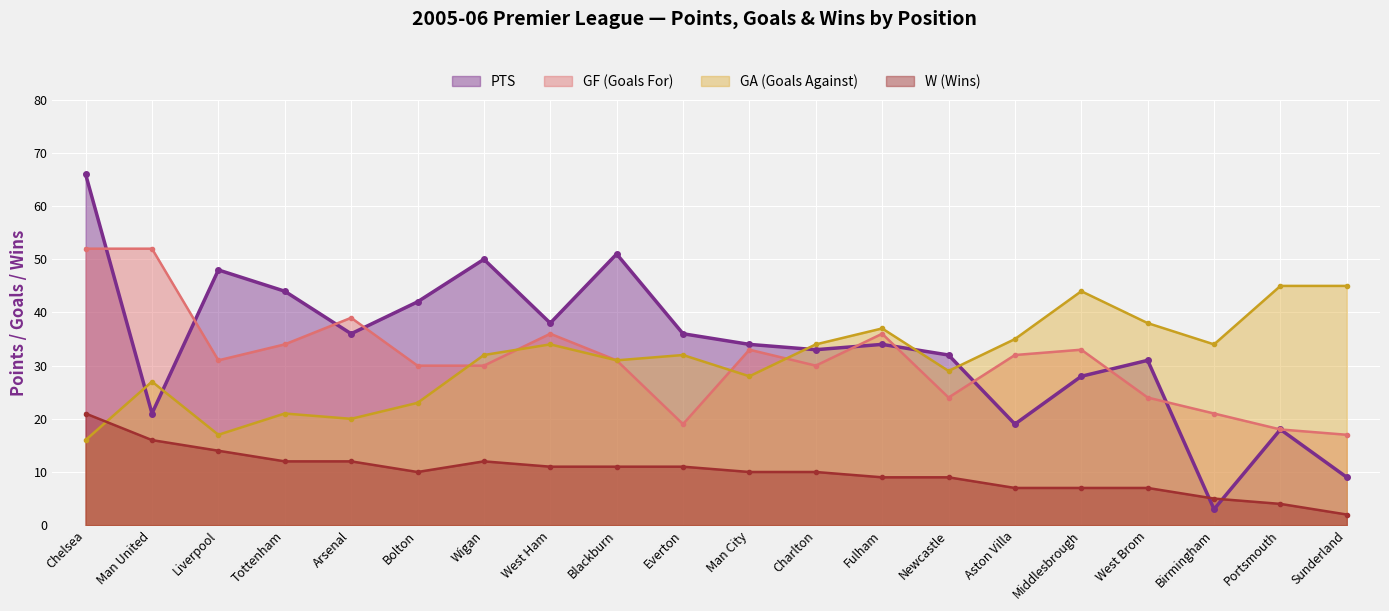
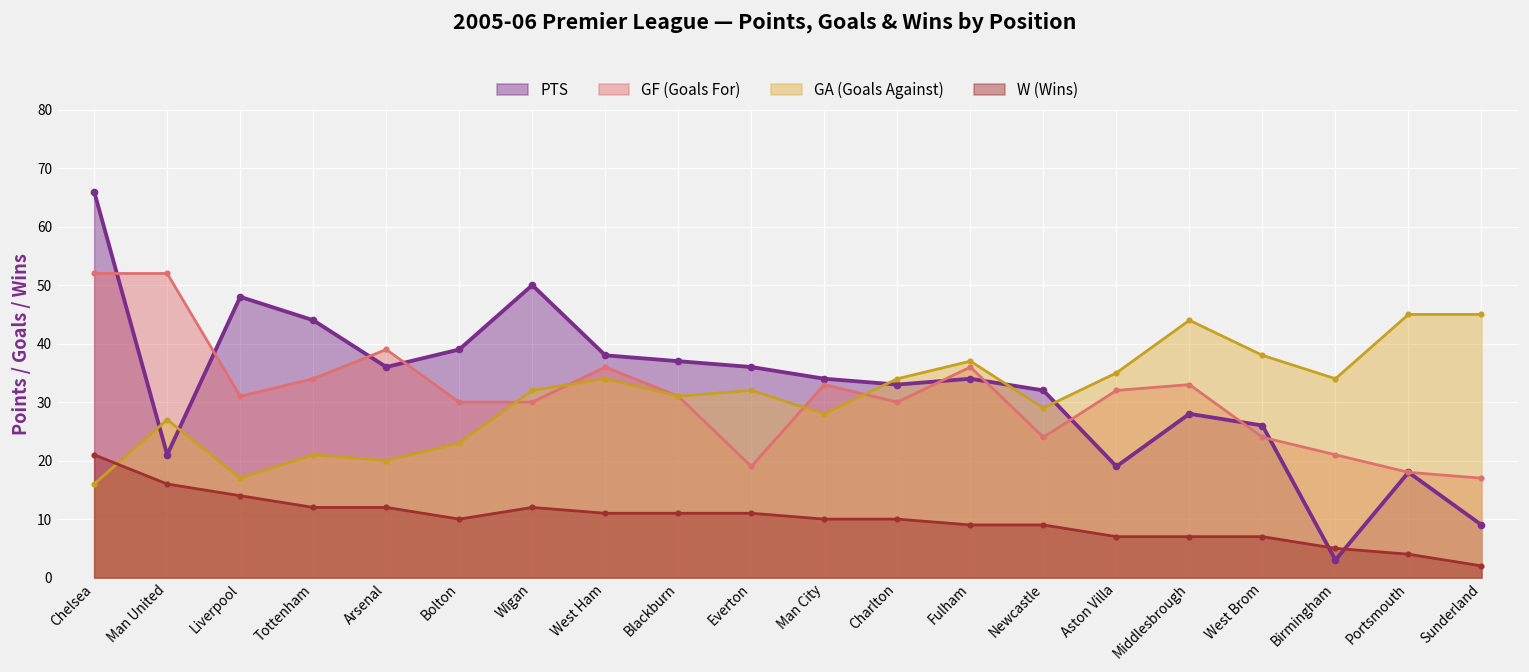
PTS, Bolton: 42 -> 39
PTS, Blackburn: 51 -> 37
PTS, West Brom: 31 -> 26
